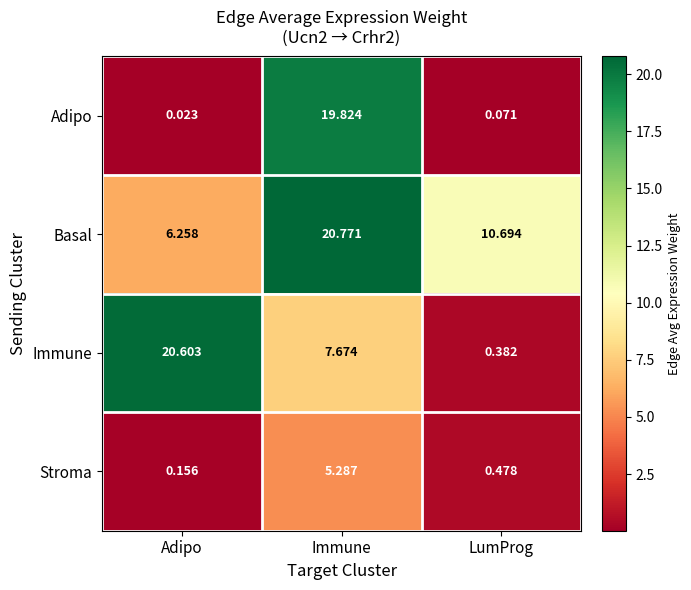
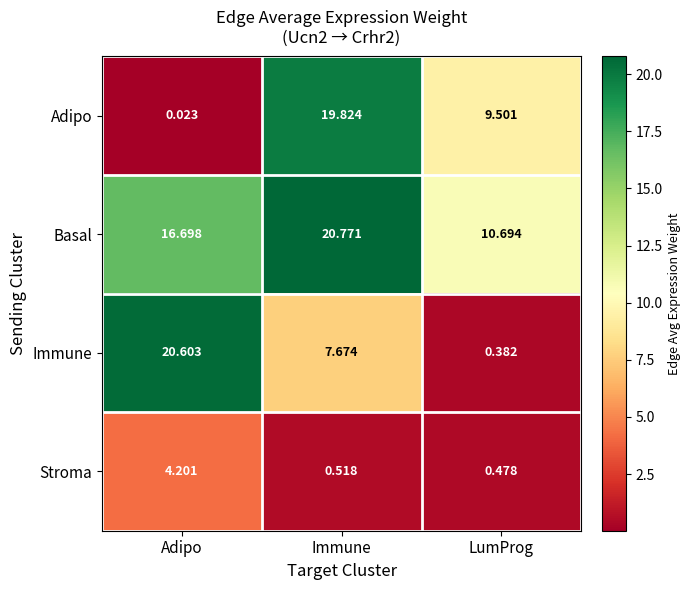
Adipo, LumProg: 0.071 -> 9.501
Basal, Adipo: 6.258 -> 16.698
Stroma, Adipo: 0.156 -> 4.201
Stroma, Immune: 5.287 -> 0.518
